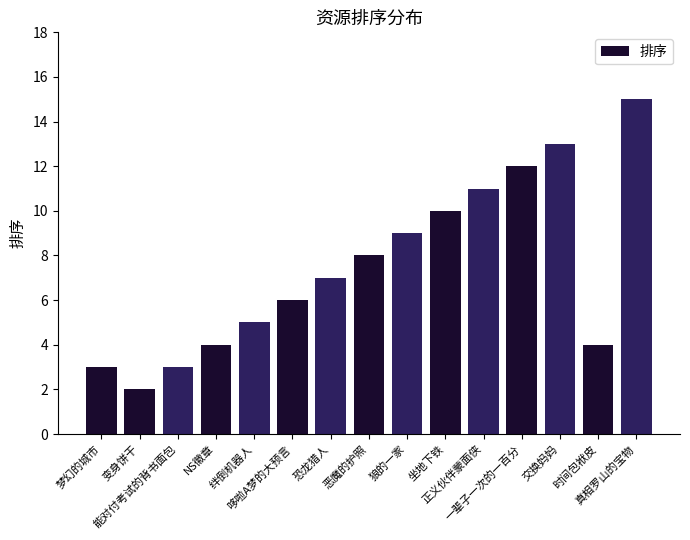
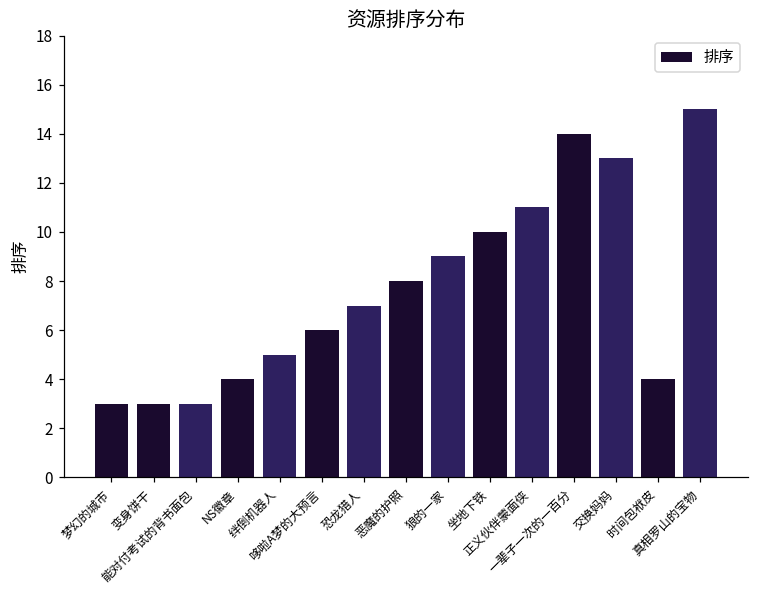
变身饼干: 2 -> 3
一辈子一次的一百分: 12 -> 14
